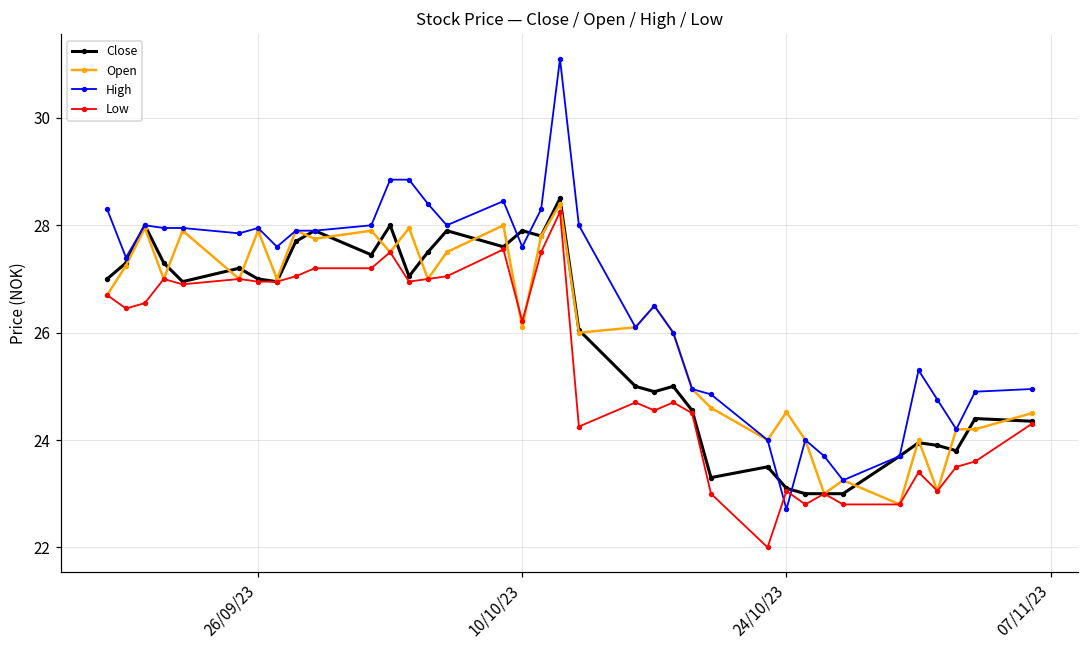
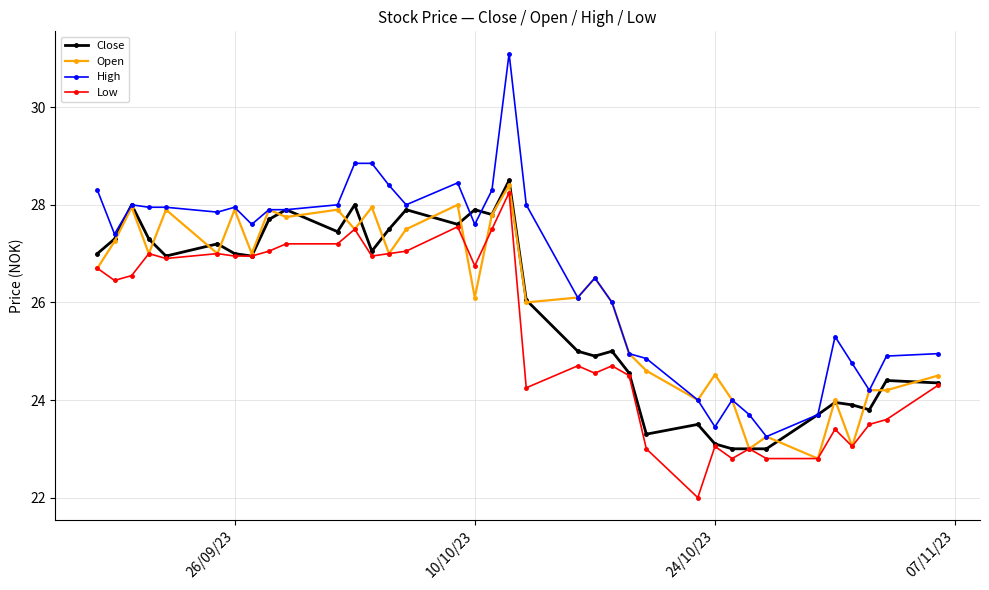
Low, 10/10/23: 26.2 -> 26.8
High, 24/10/23: 22.7 -> 23.5
